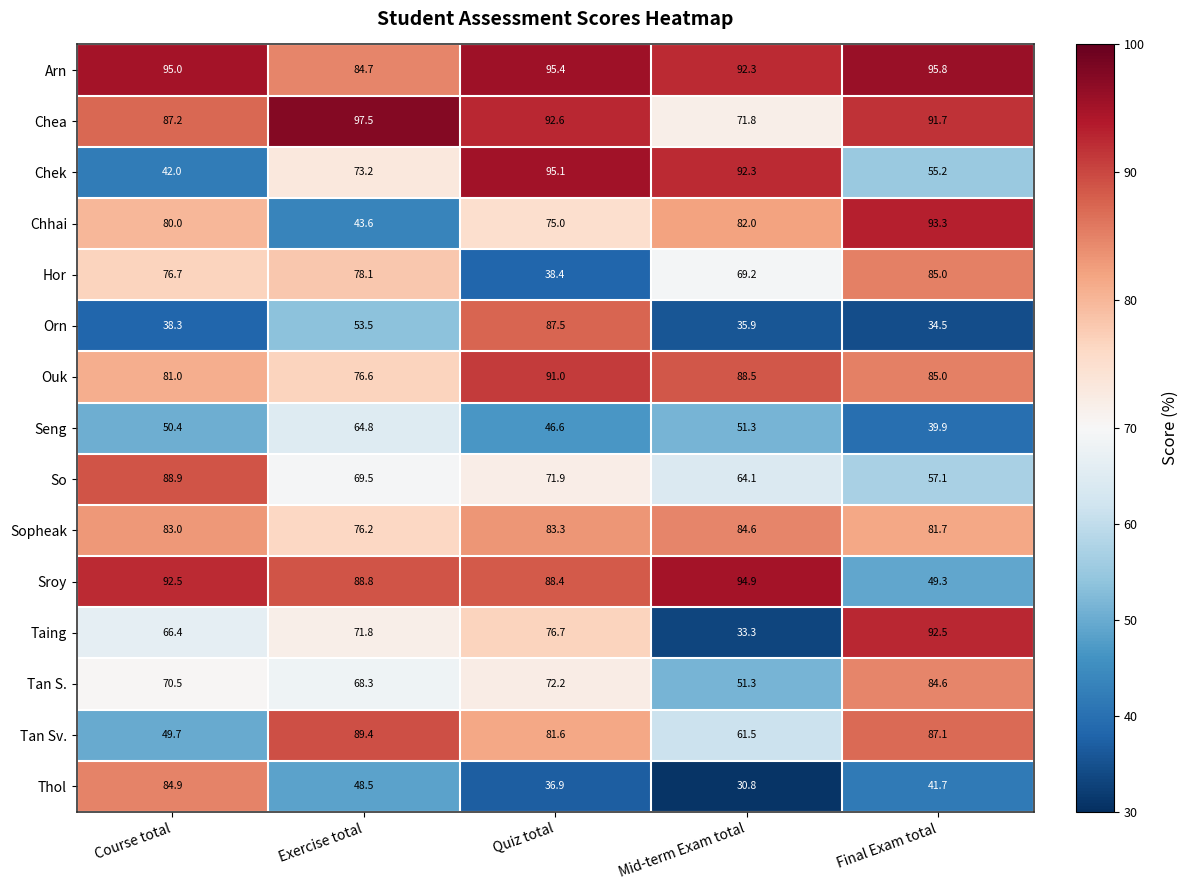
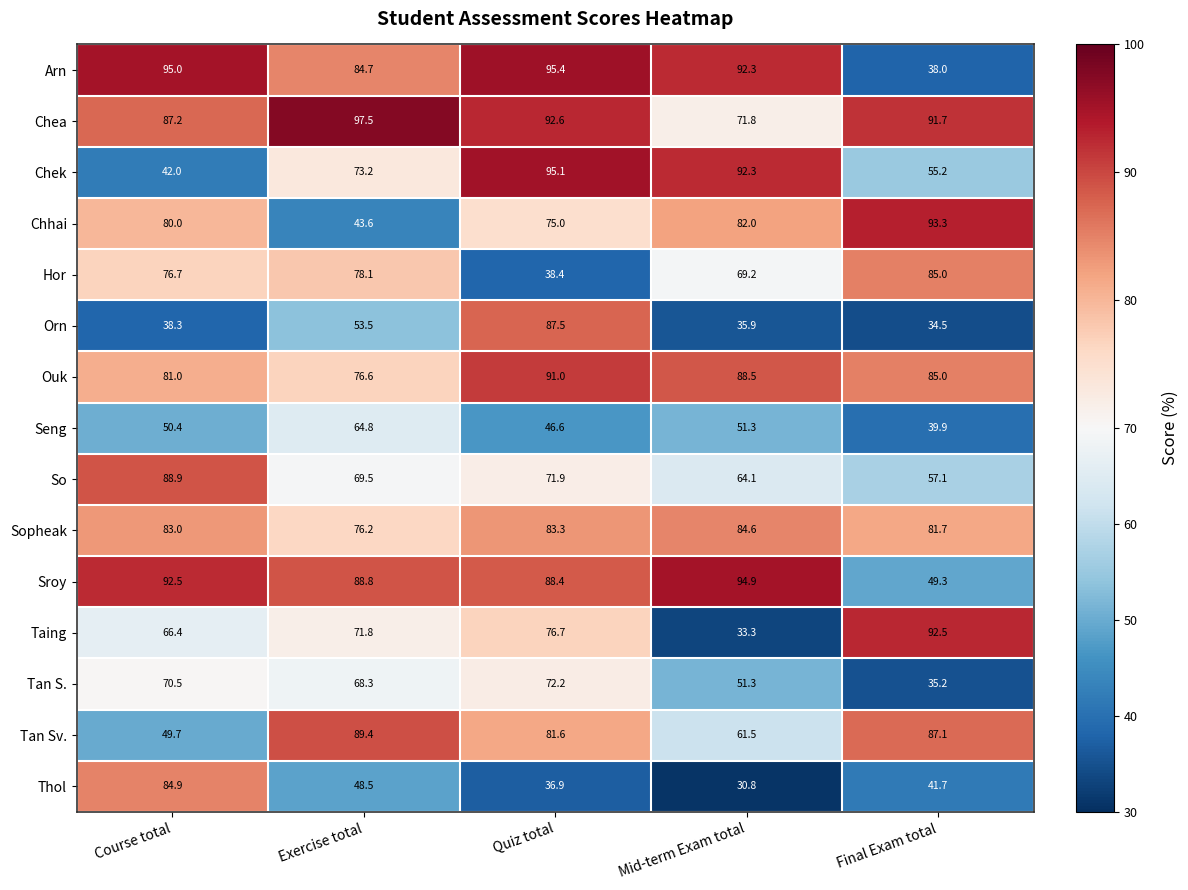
Arn, Final Exam total: 95.8 -> 38.0
Tan S., Final Exam total: 84.6 -> 35.2
